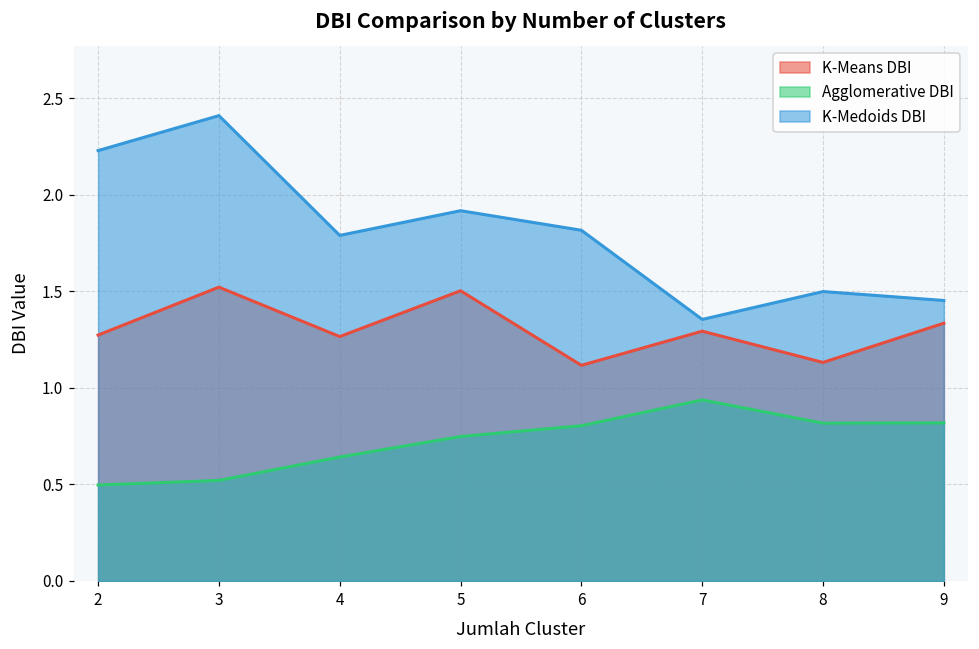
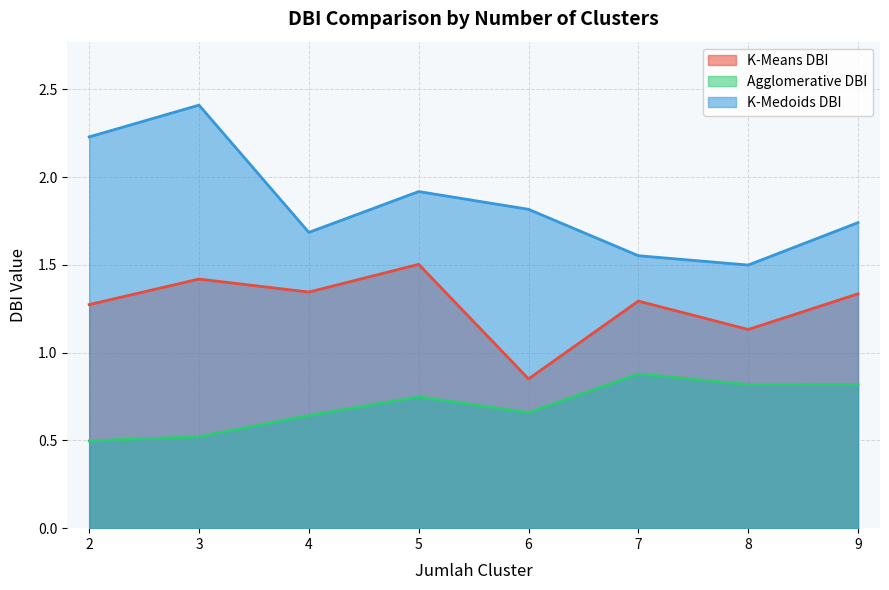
K-Means DBI, 3: 1.52 -> 1.42
K-Means DBI, 4: 1.27 -> 1.35
K-Medoids DBI, 4: 1.79 -> 1.69
K-Means DBI, 6: 1.12 -> 0.85
Agglomerative DBI, 6: 0.80 -> 0.66
Agglomerative DBI, 7: 0.94 -> 0.88
K-Medoids DBI, 7: 1.35 -> 1.55
K-Medoids DBI, 9: 1.45 -> 1.74
